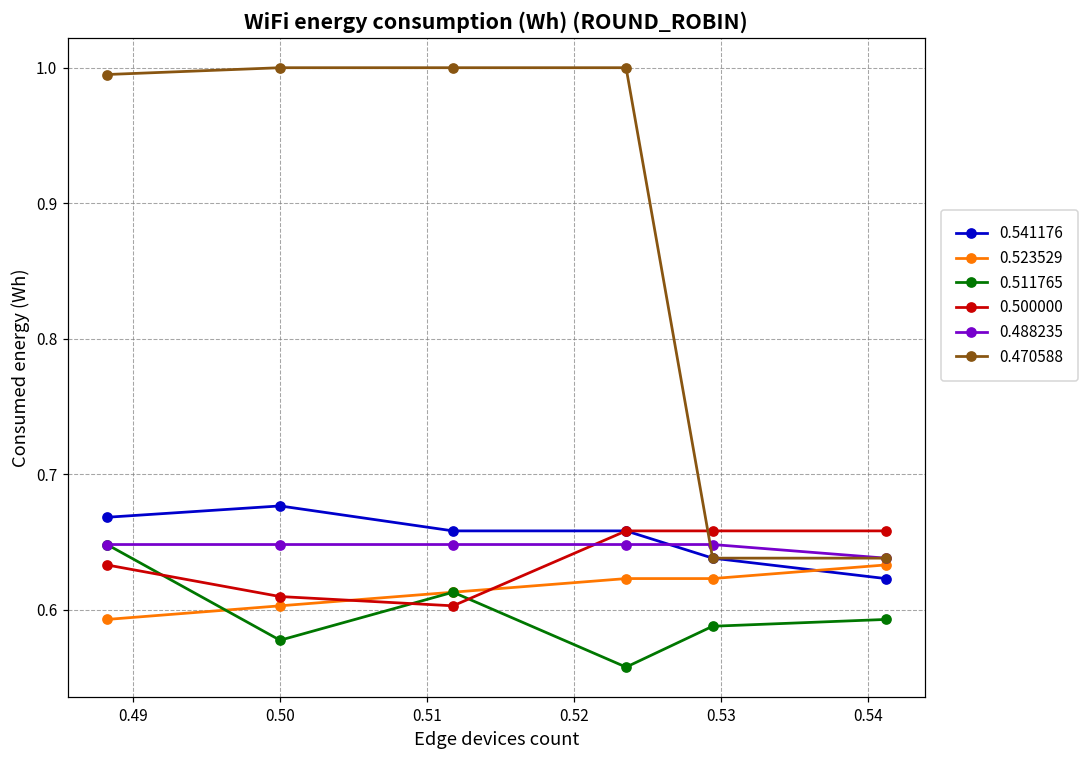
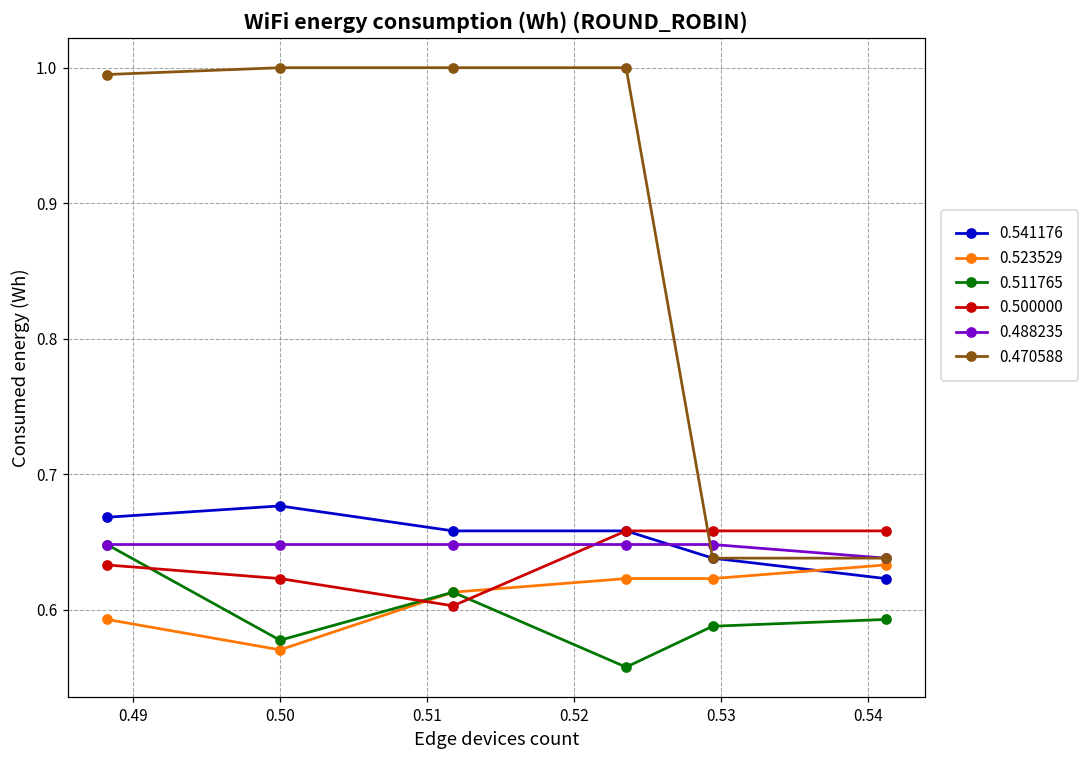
0.523529, 0.50: 0.603 -> 0.571
0.500000, 0.50: 0.610 -> 0.623
